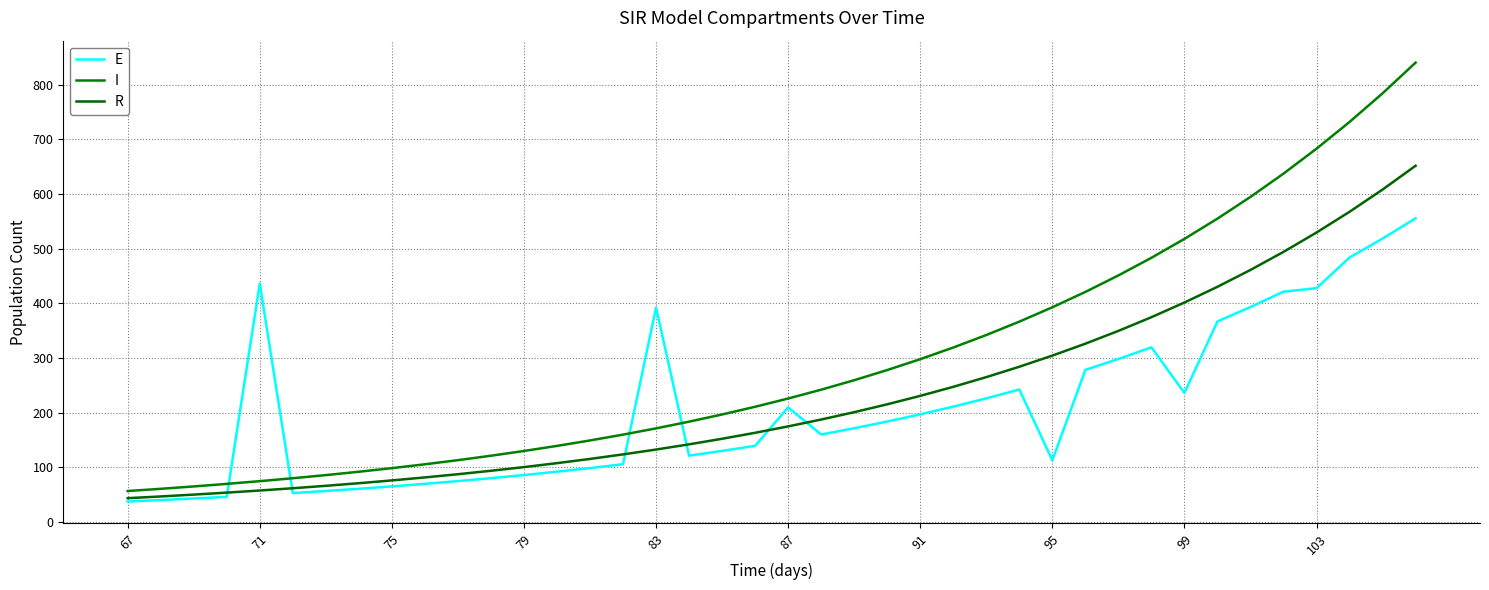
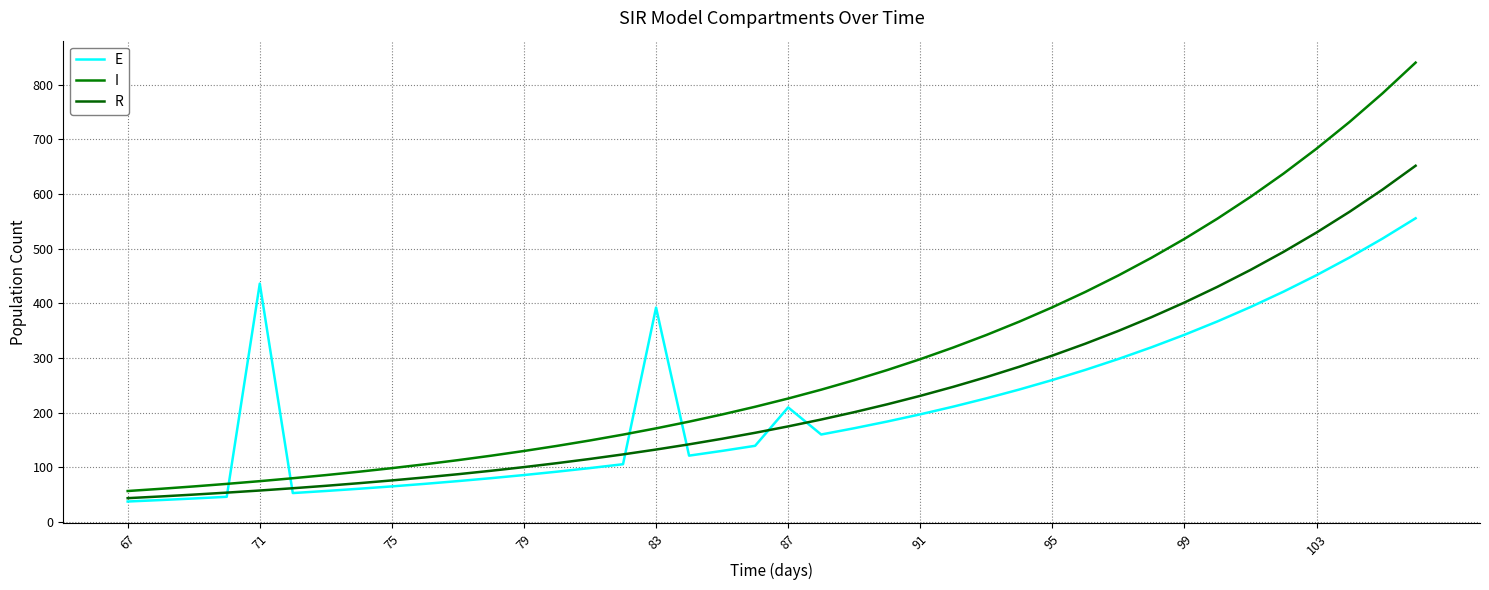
E, 95: 110 -> 260
E, 99: 240 -> 340
E, 103: 430 -> 450
